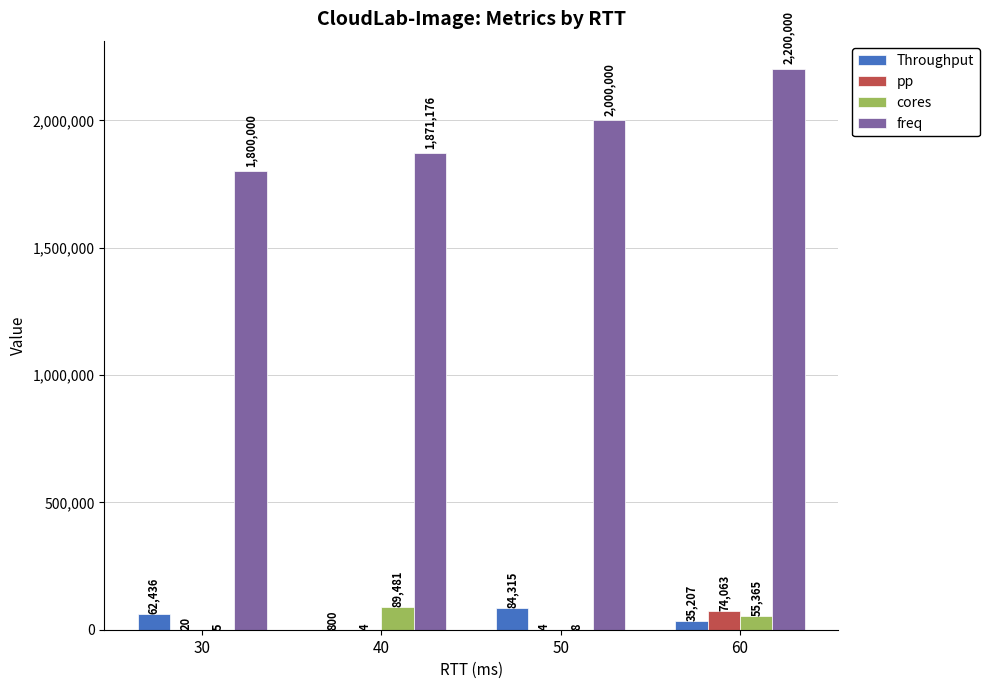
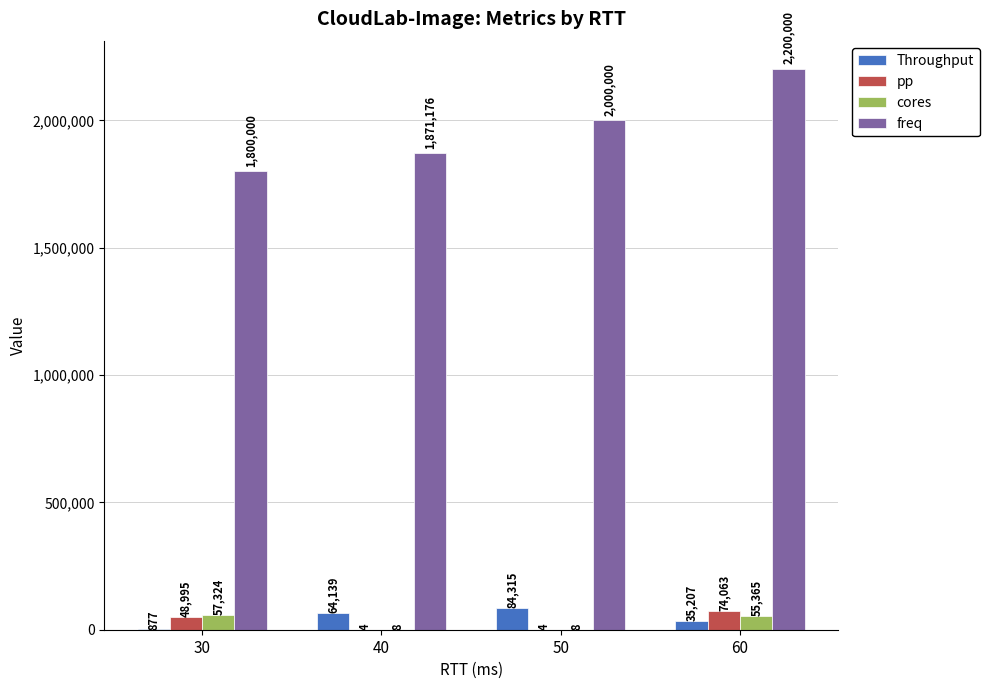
Throughput, 30: 62,436 -> 877
pp, 30: 20 -> 48,995
cores, 30: 5 -> 57,324
Throughput, 40: 800 -> 64,139
cores, 40: 89,481 -> 8
